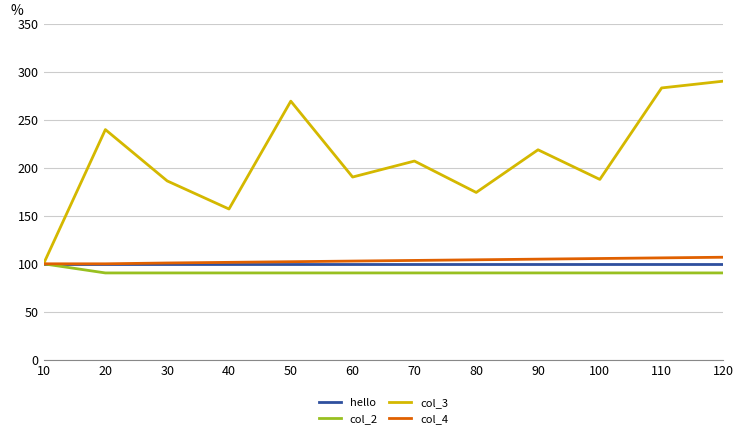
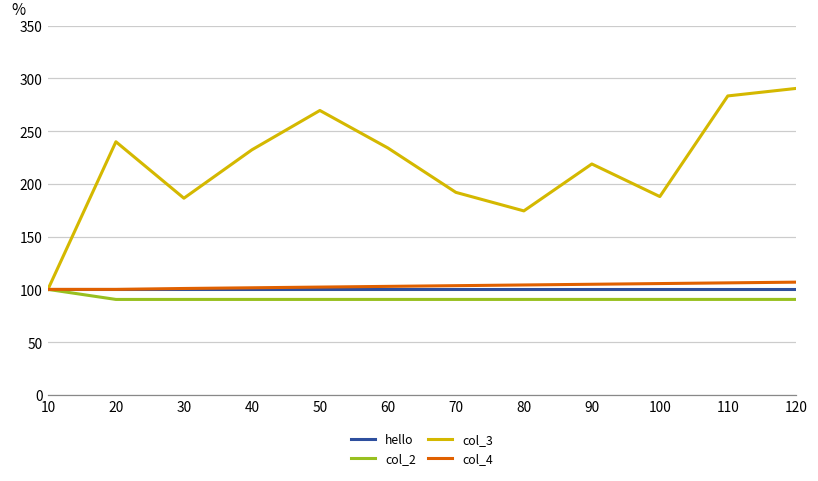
col_3, 40: 160 -> 230
col_3, 60: 190 -> 230
col_3, 70: 210 -> 190
